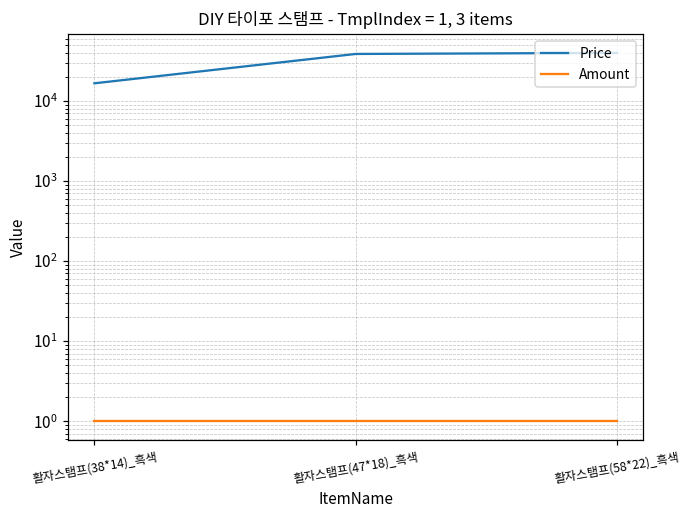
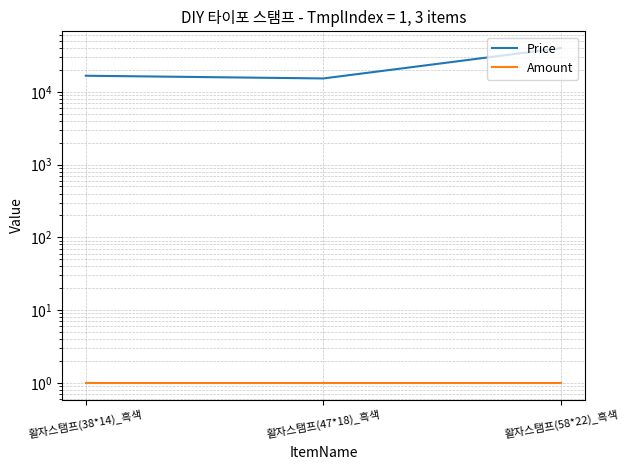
Price, 활자스탬프(47*18)_흑색: 40000 -> 15000
